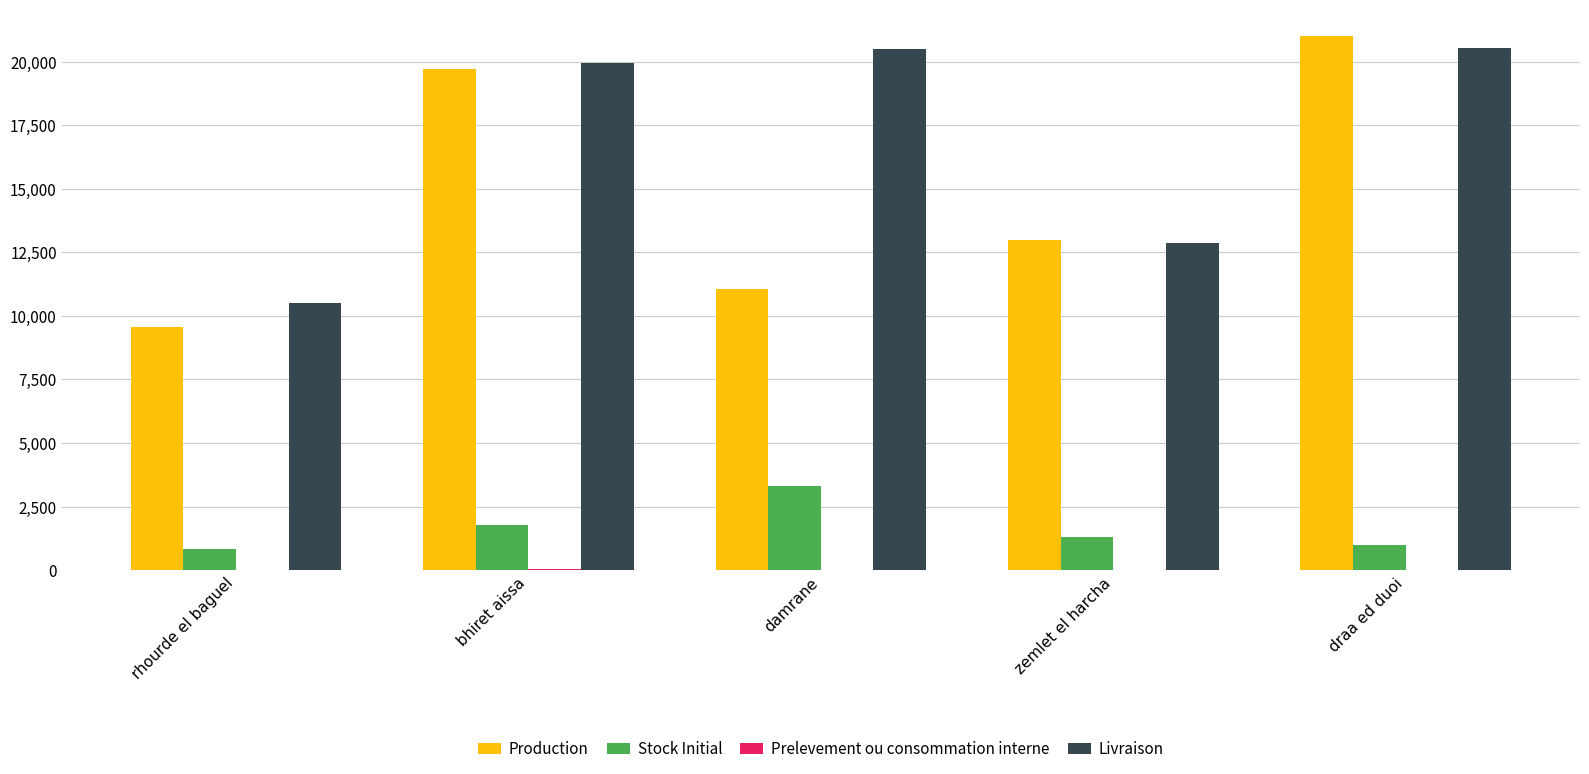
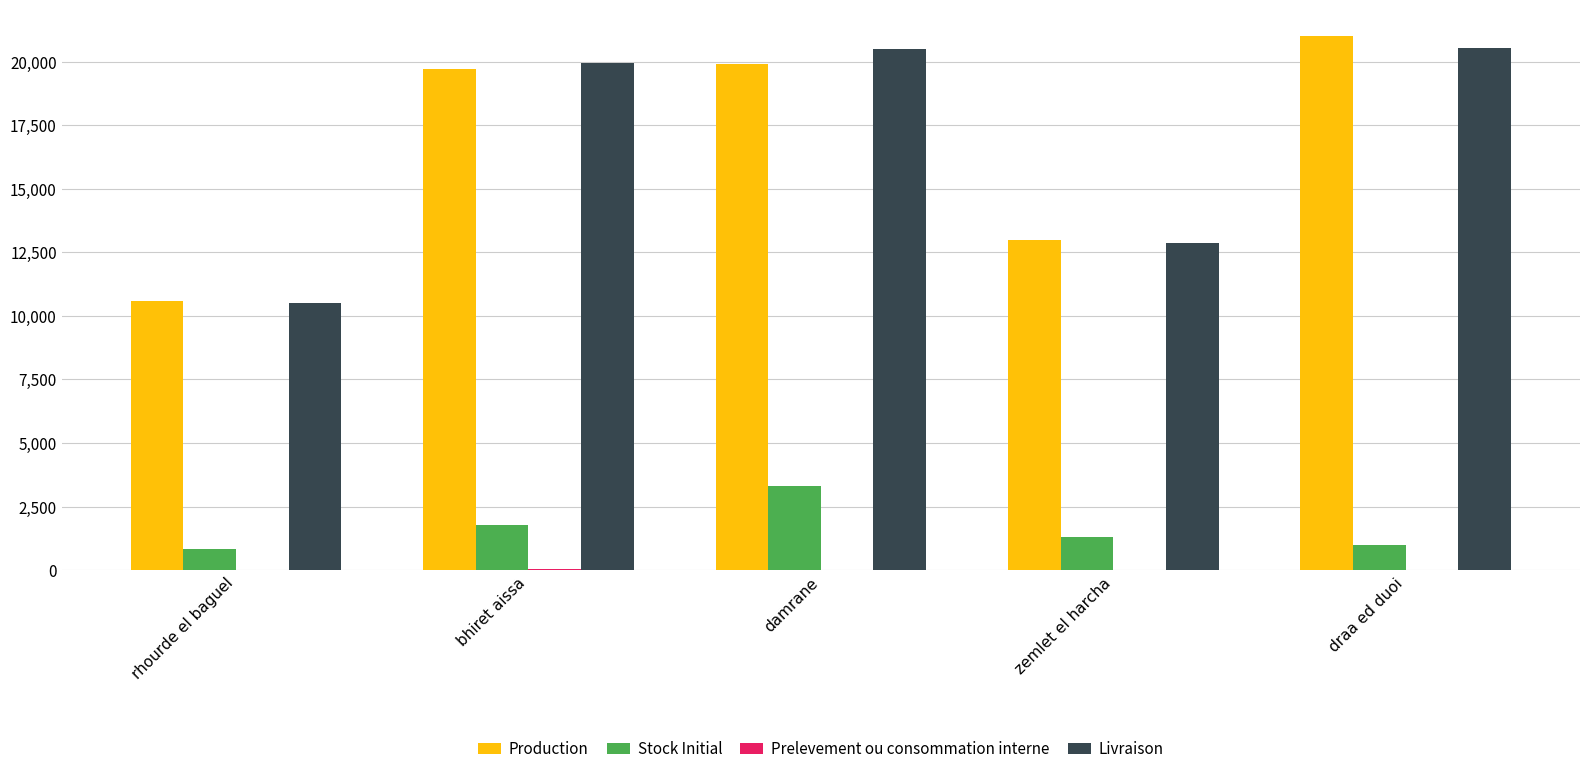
Production, rhourde el baguel: 9,500 -> 10,600
Production, damrane: 11,100 -> 19,900
